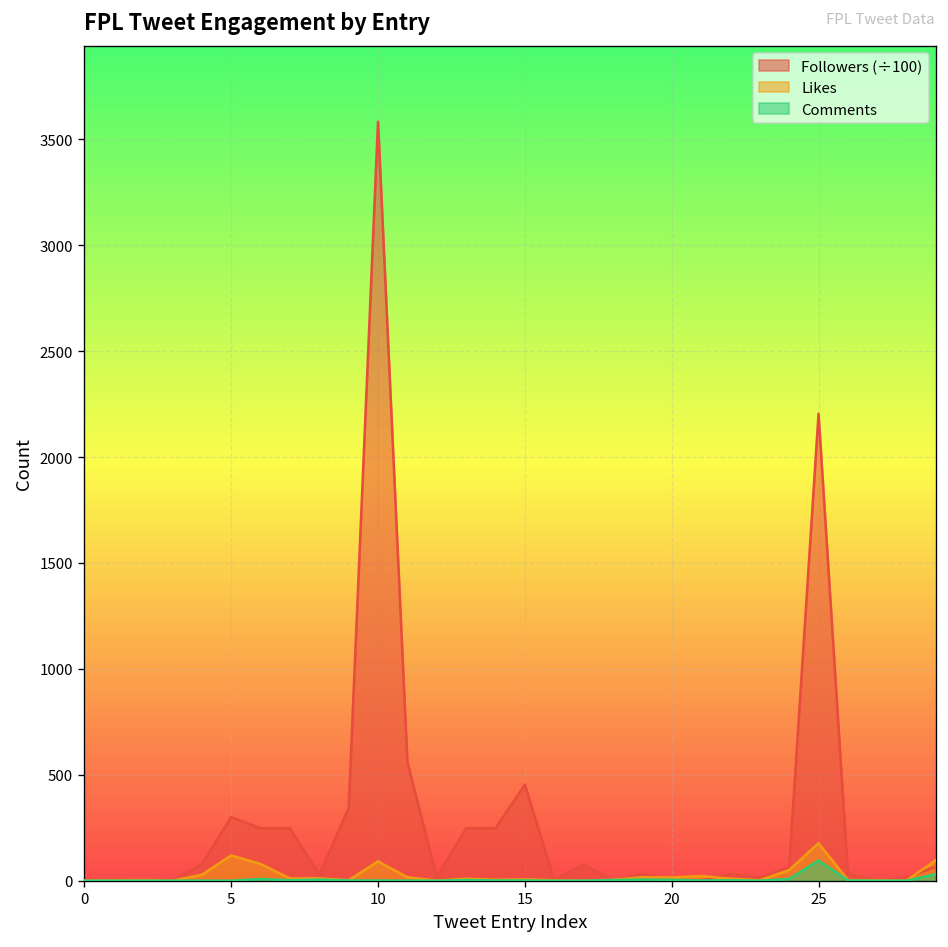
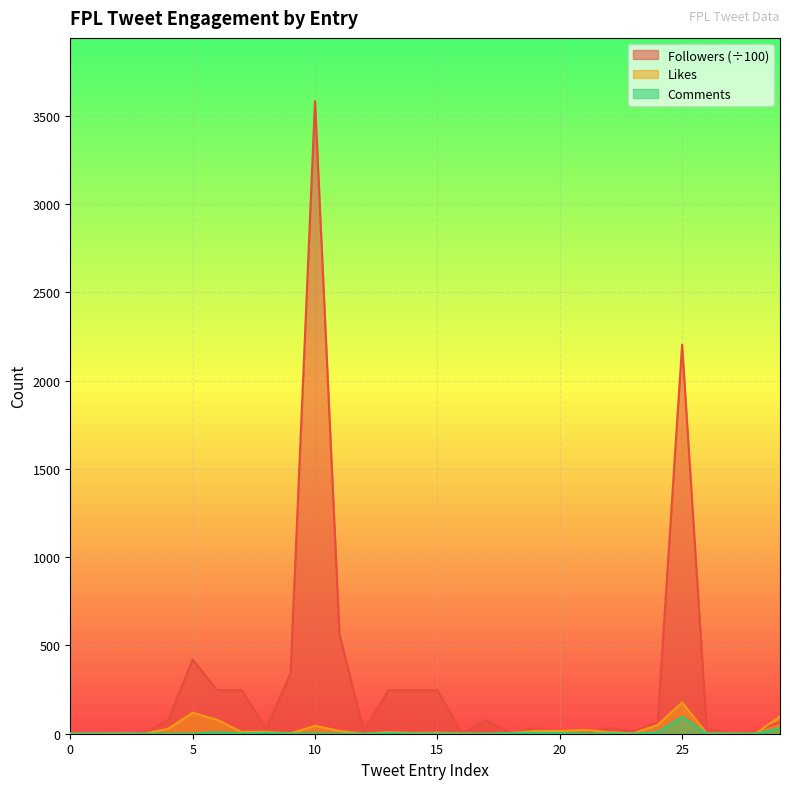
Followers (÷100), 5: 300 -> 420
Likes, 10: 90 -> 50
Followers (÷100), 15: 450 -> 250
